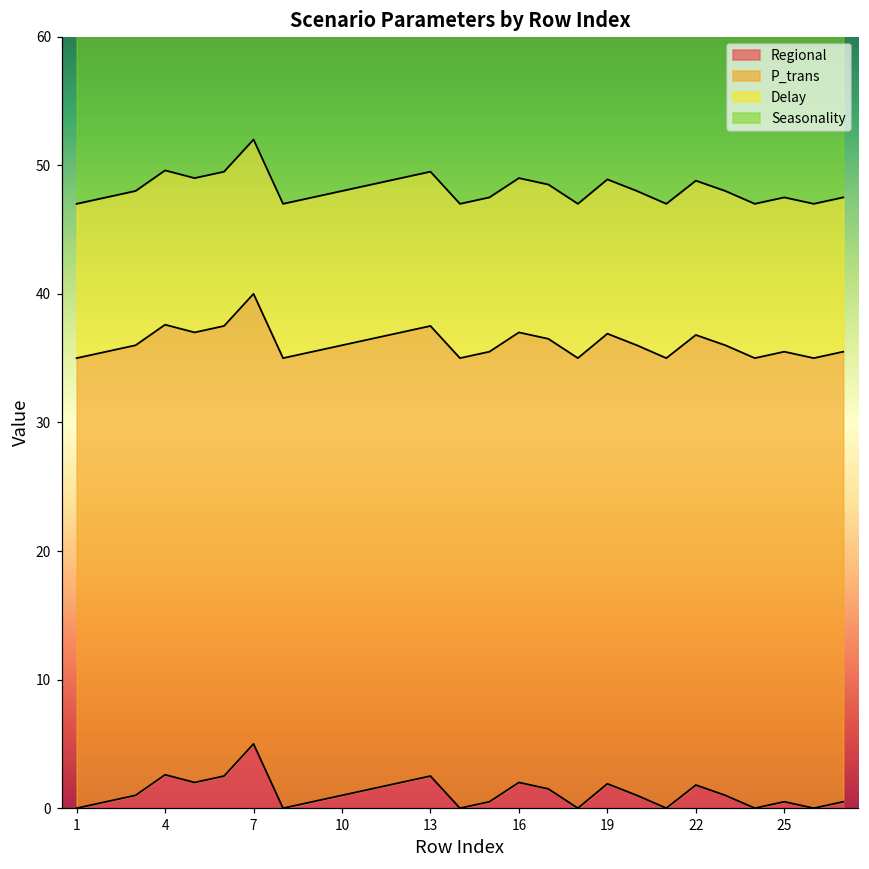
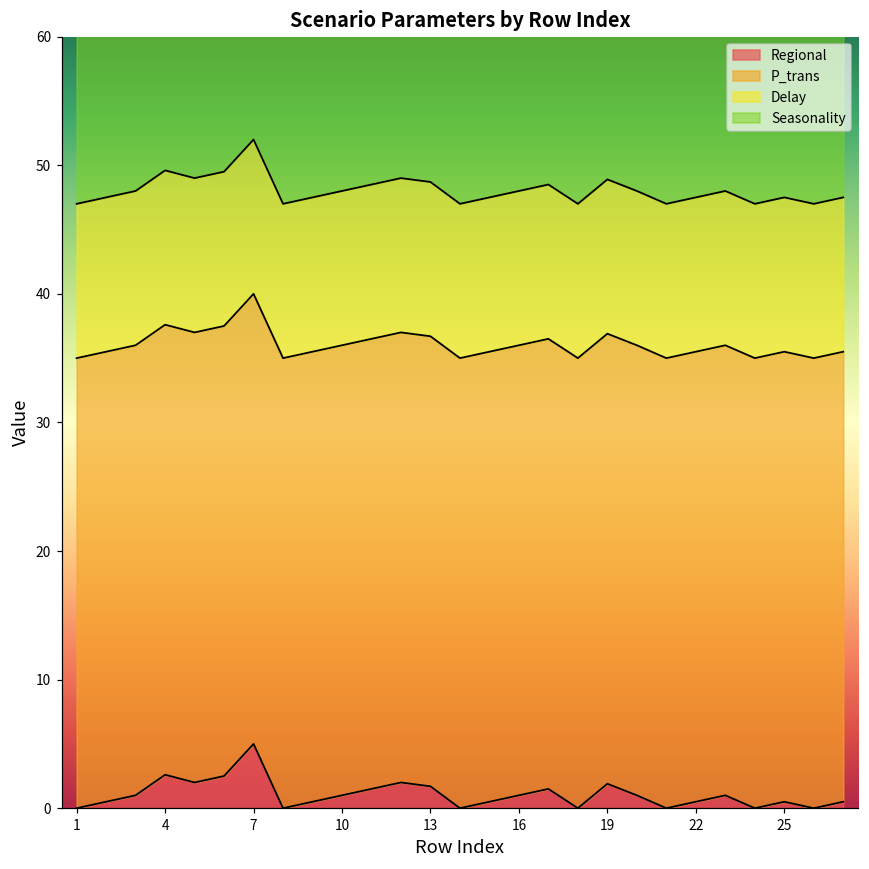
Regional, 13: 2.5 -> 1.7
Regional, 16: 2 -> 1
Regional, 22: 1.8 -> 0.5
